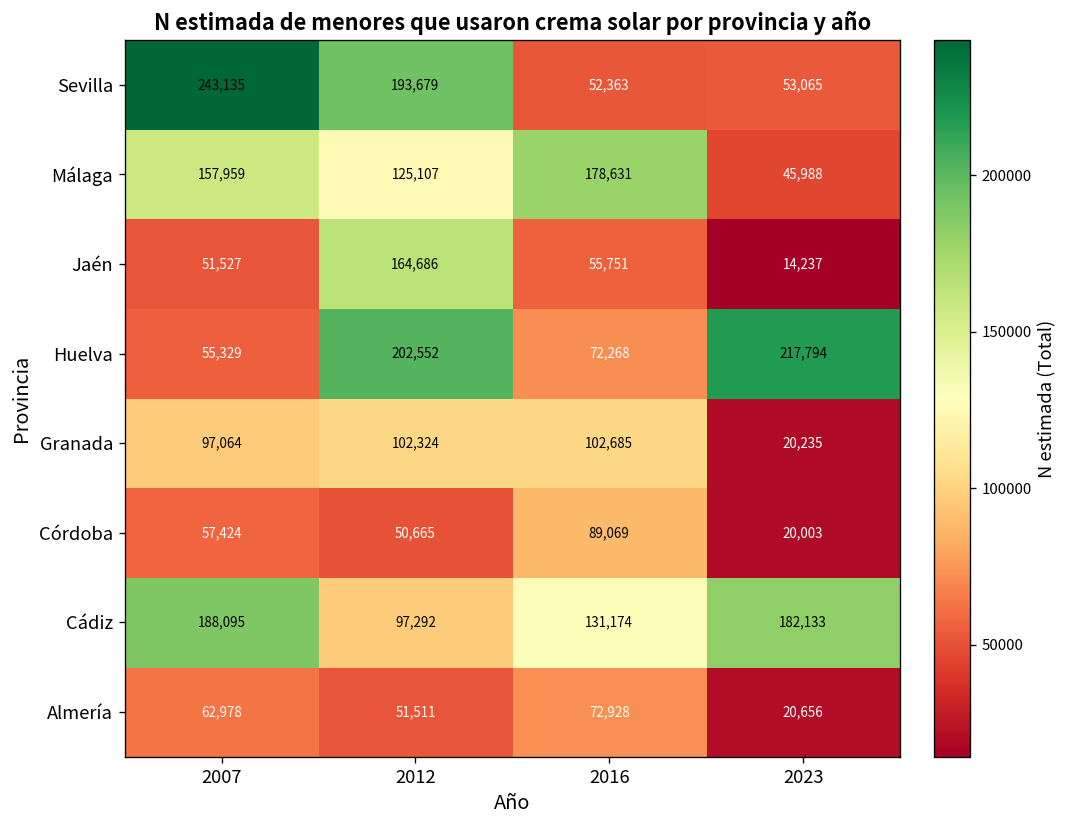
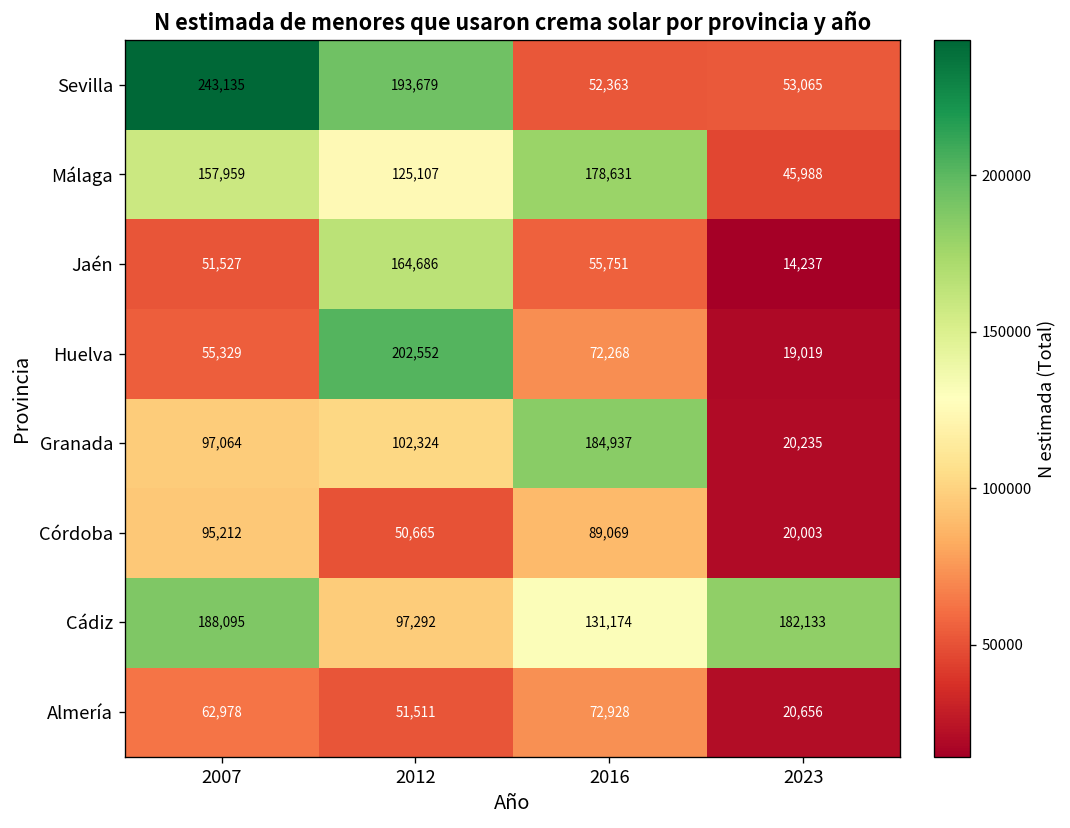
Huelva, 2023: 217,794 -> 19,019
Granada, 2016: 102,685 -> 184,937
Córdoba, 2007: 57,424 -> 95,212
